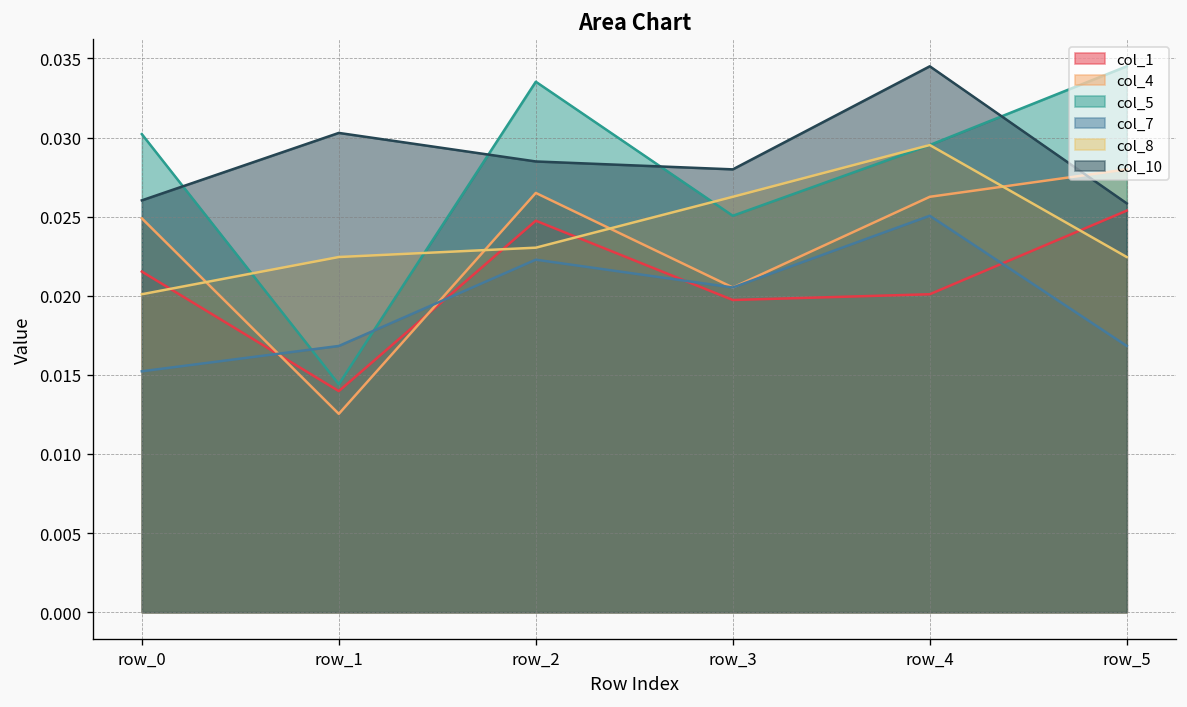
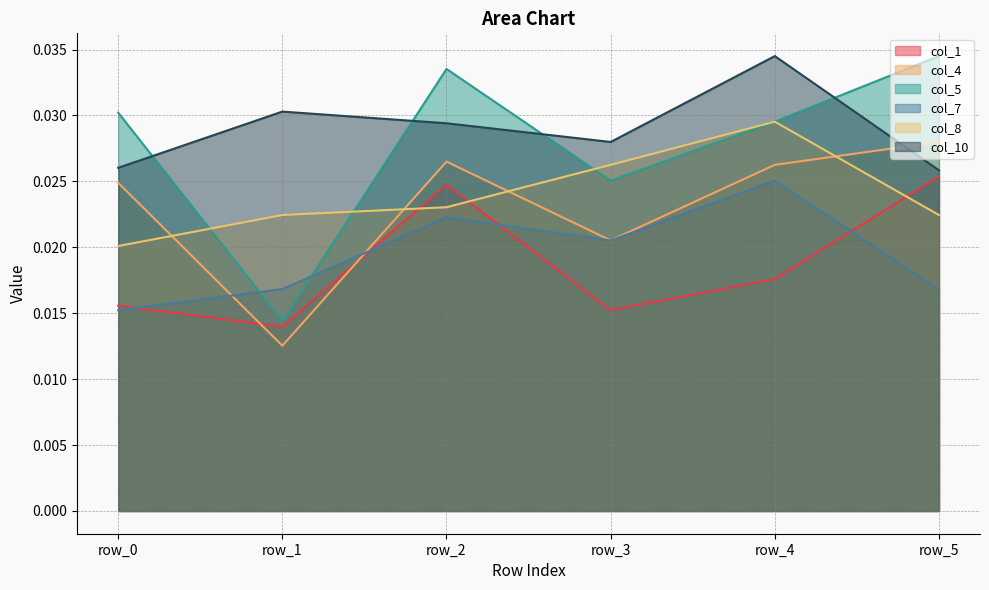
col_1, row_0: 0.0215 -> 0.0156
col_10, row_2: 0.0285 -> 0.0294
col_1, row_3: 0.0197 -> 0.0152
col_1, row_4: 0.0201 -> 0.0176
